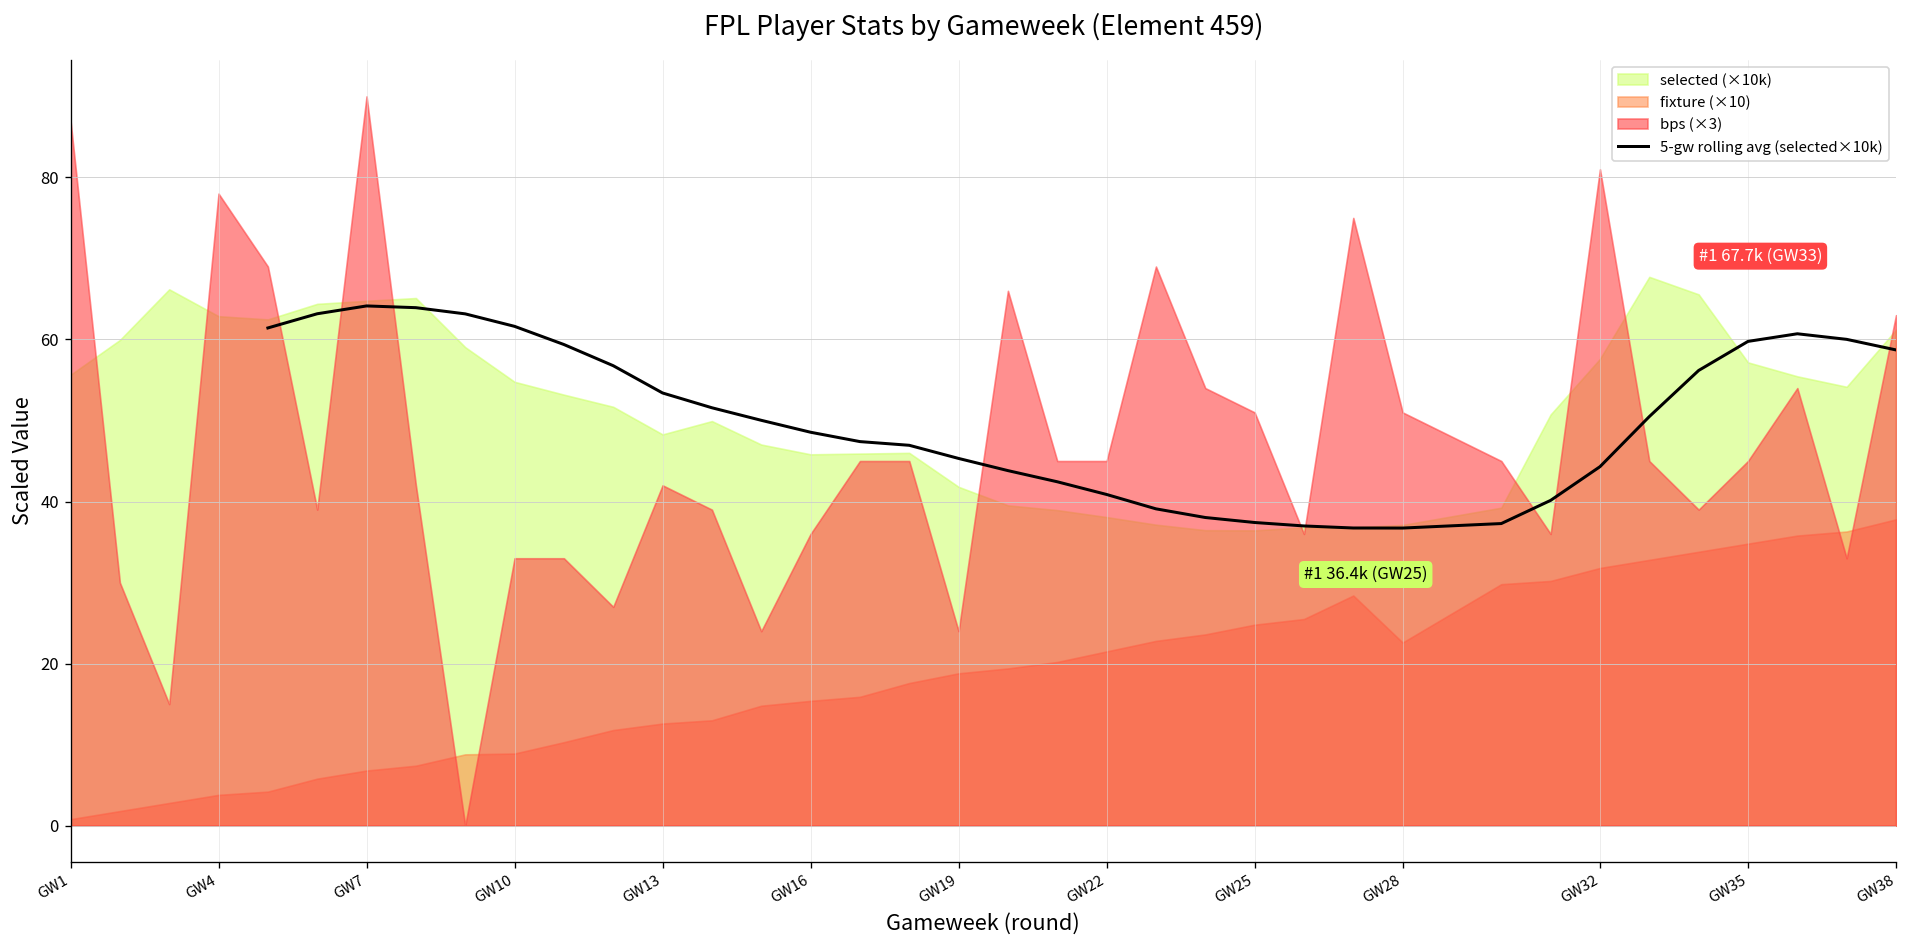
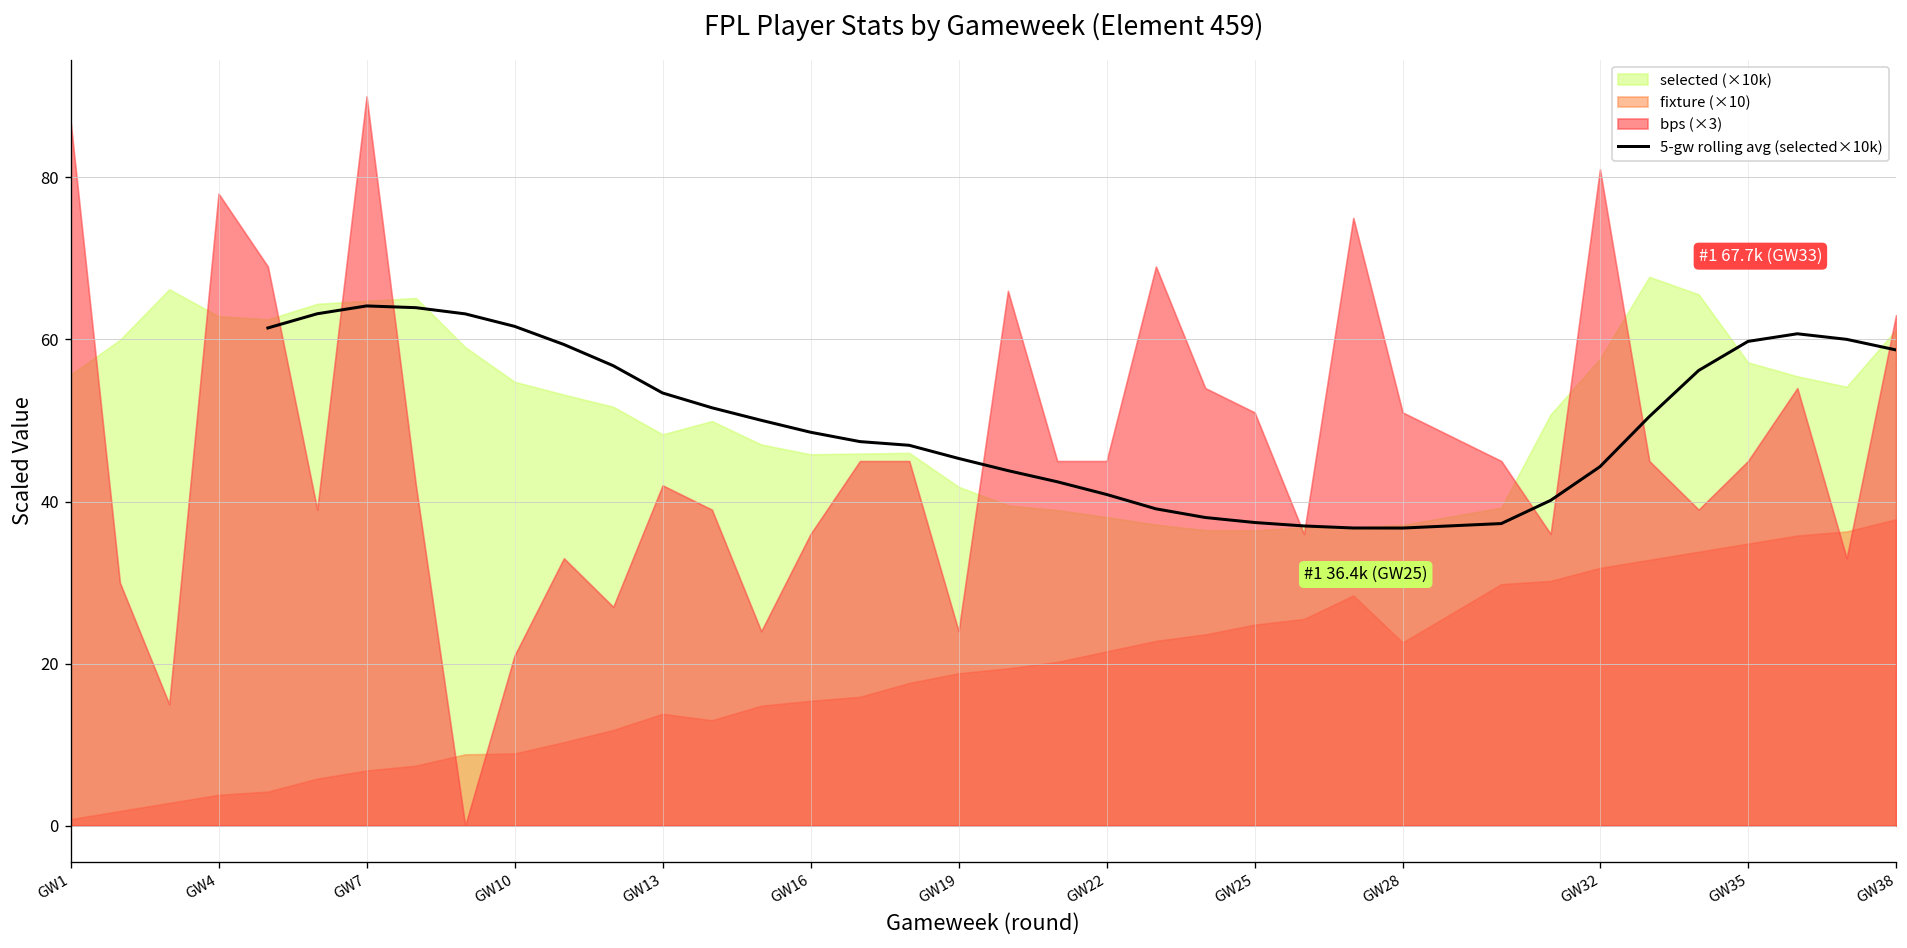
bps (×3), GW10: 33 -> 21
fixture (×10), GW13: 13 -> 14
